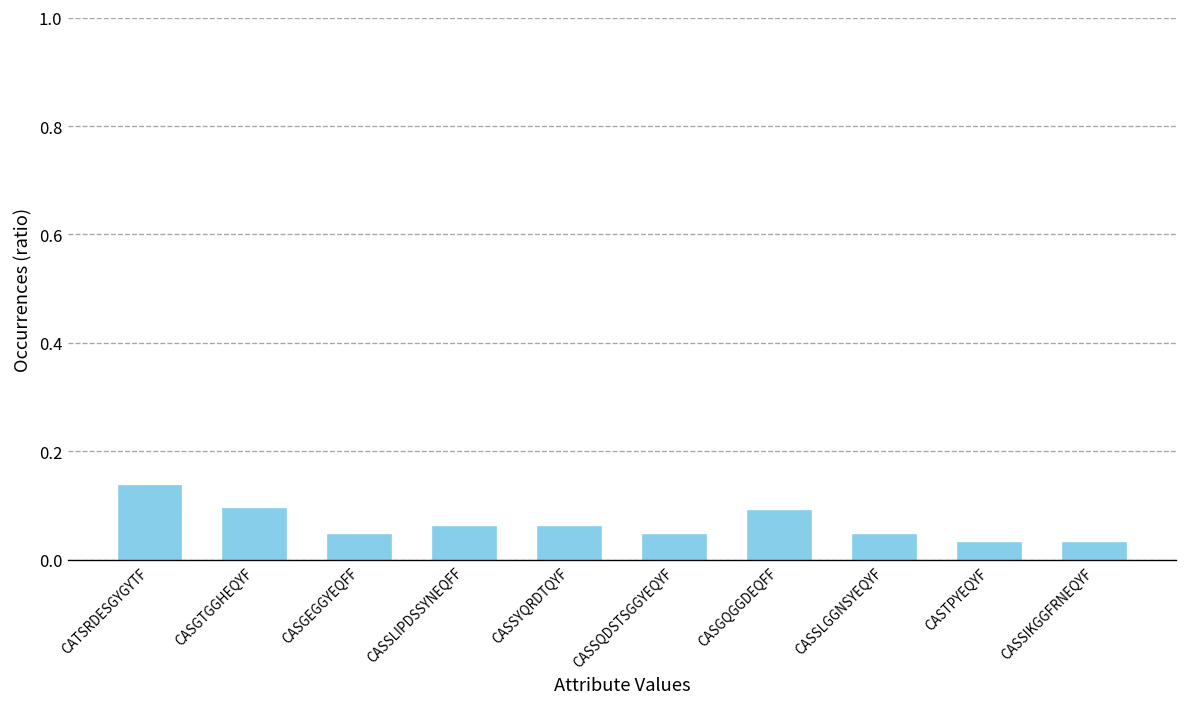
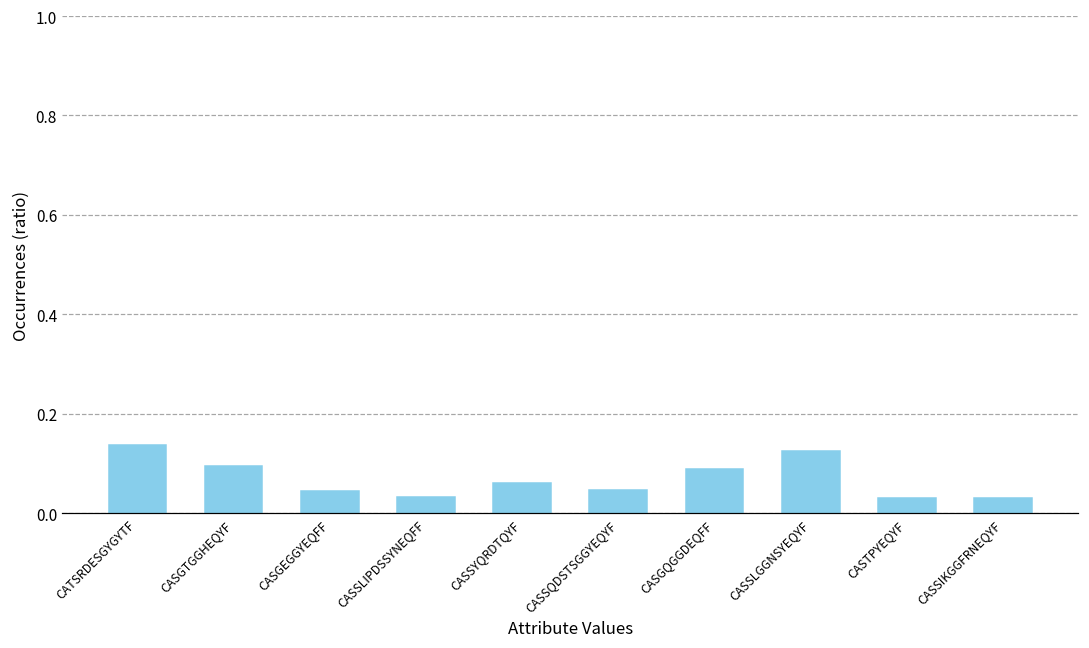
CASSLIPDSSYNEQFF: 0.06 -> 0.03
CASSLGGNSYEQYF: 0.05 -> 0.12
